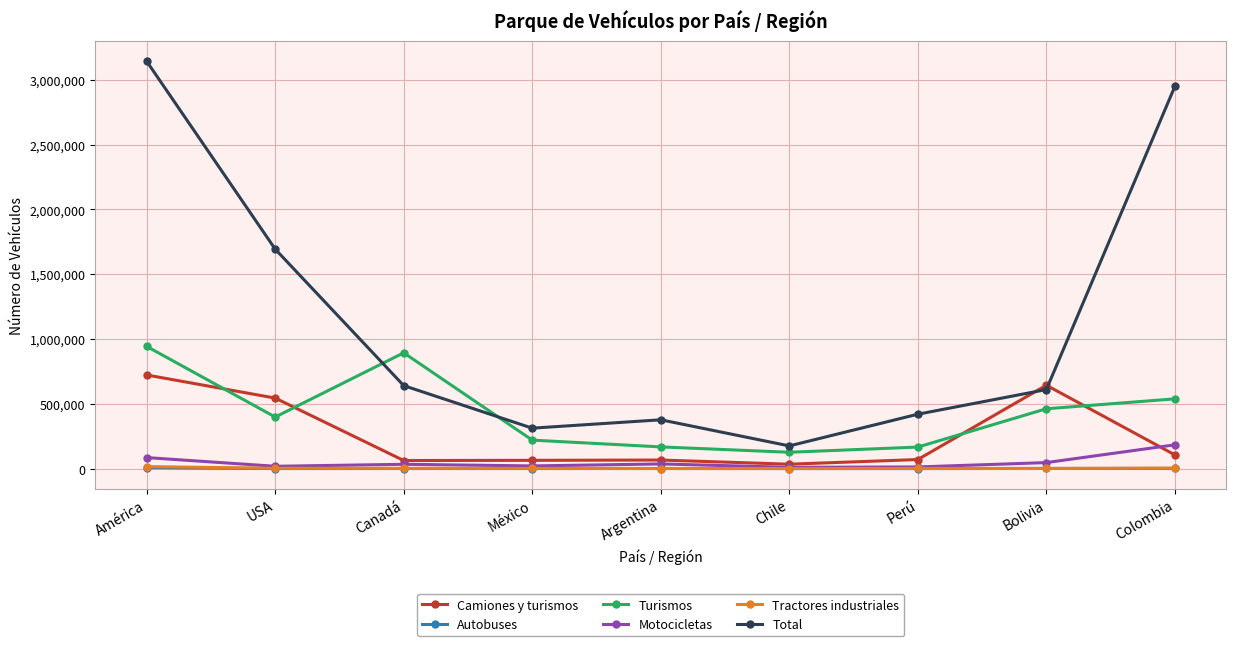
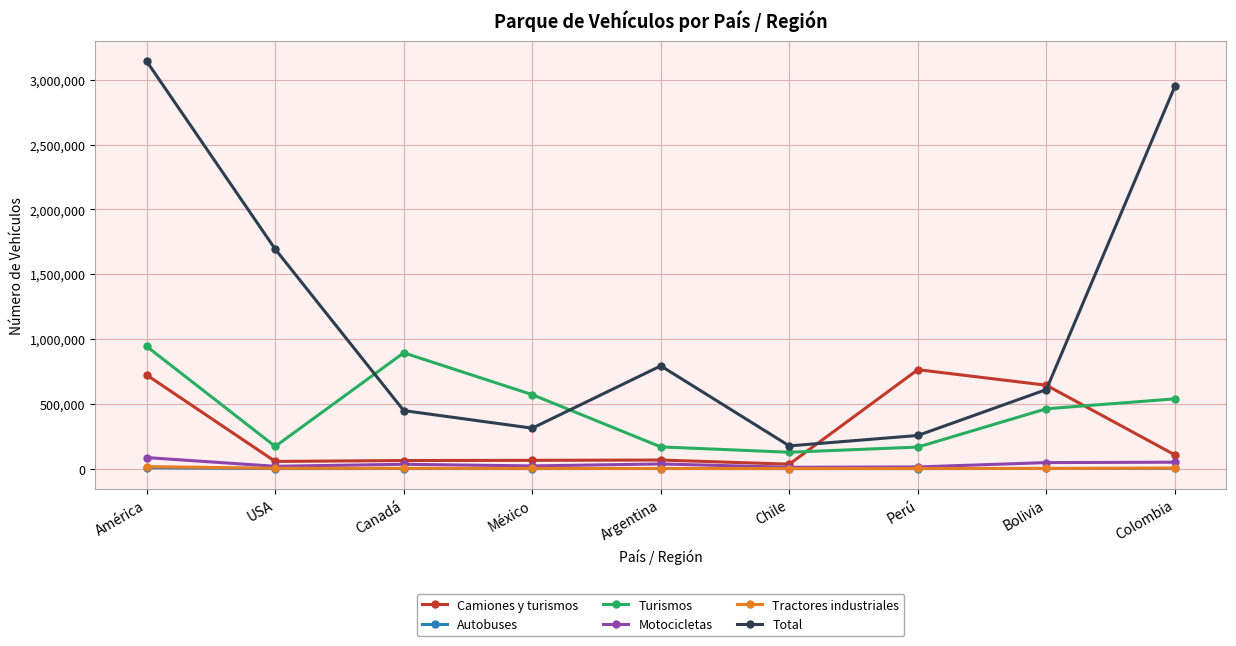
Camiones y turismos, USA: 540,000 -> 60,000
Turismos, USA: 400,000 -> 170,000
Total, Canadá: 640,000 -> 450,000
Turismos, México: 220,000 -> 570,000
Total, Argentina: 380,000 -> 790,000
Camiones y turismos, Perú: 70,000 -> 760,000
Total, Perú: 420,000 -> 260,000
Motocicletas, Colombia: 180,000 -> 50,000
